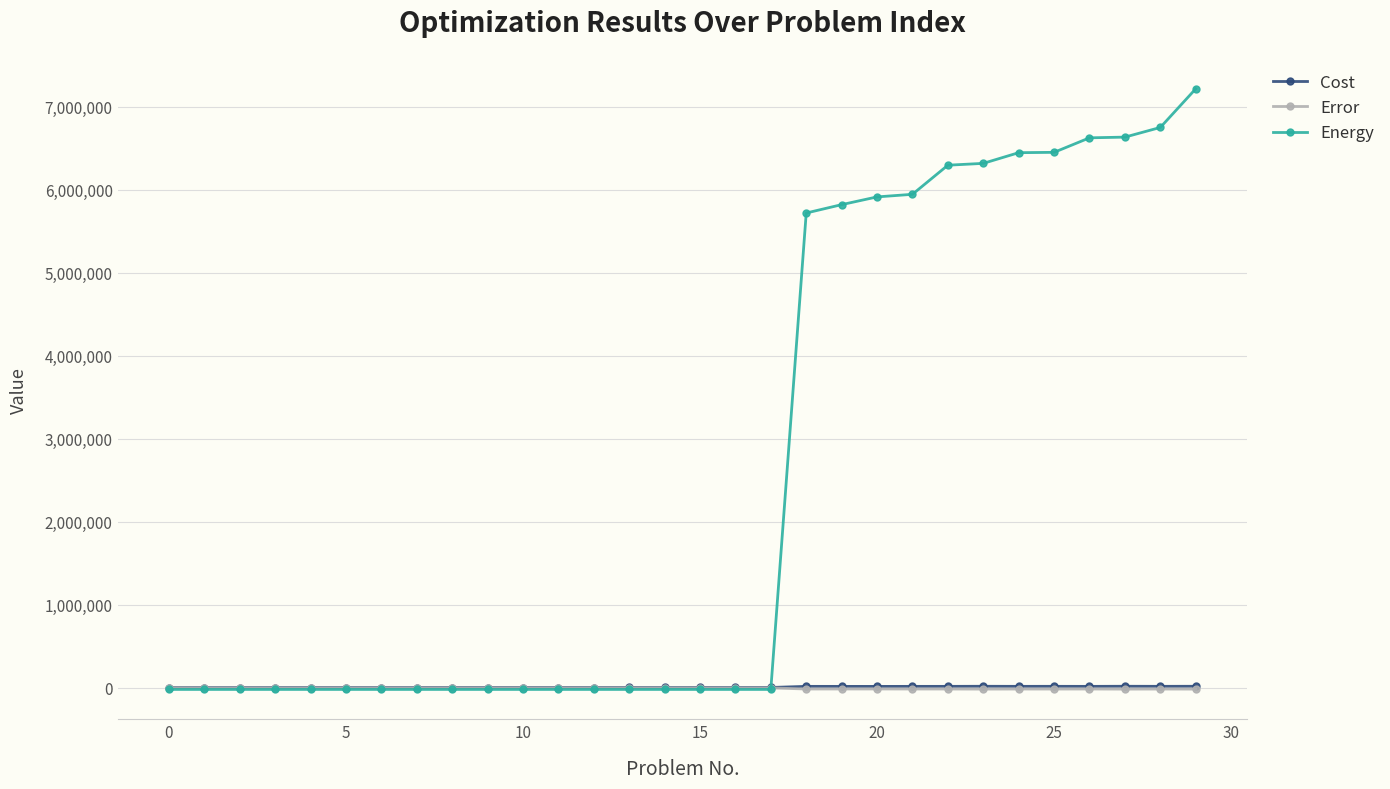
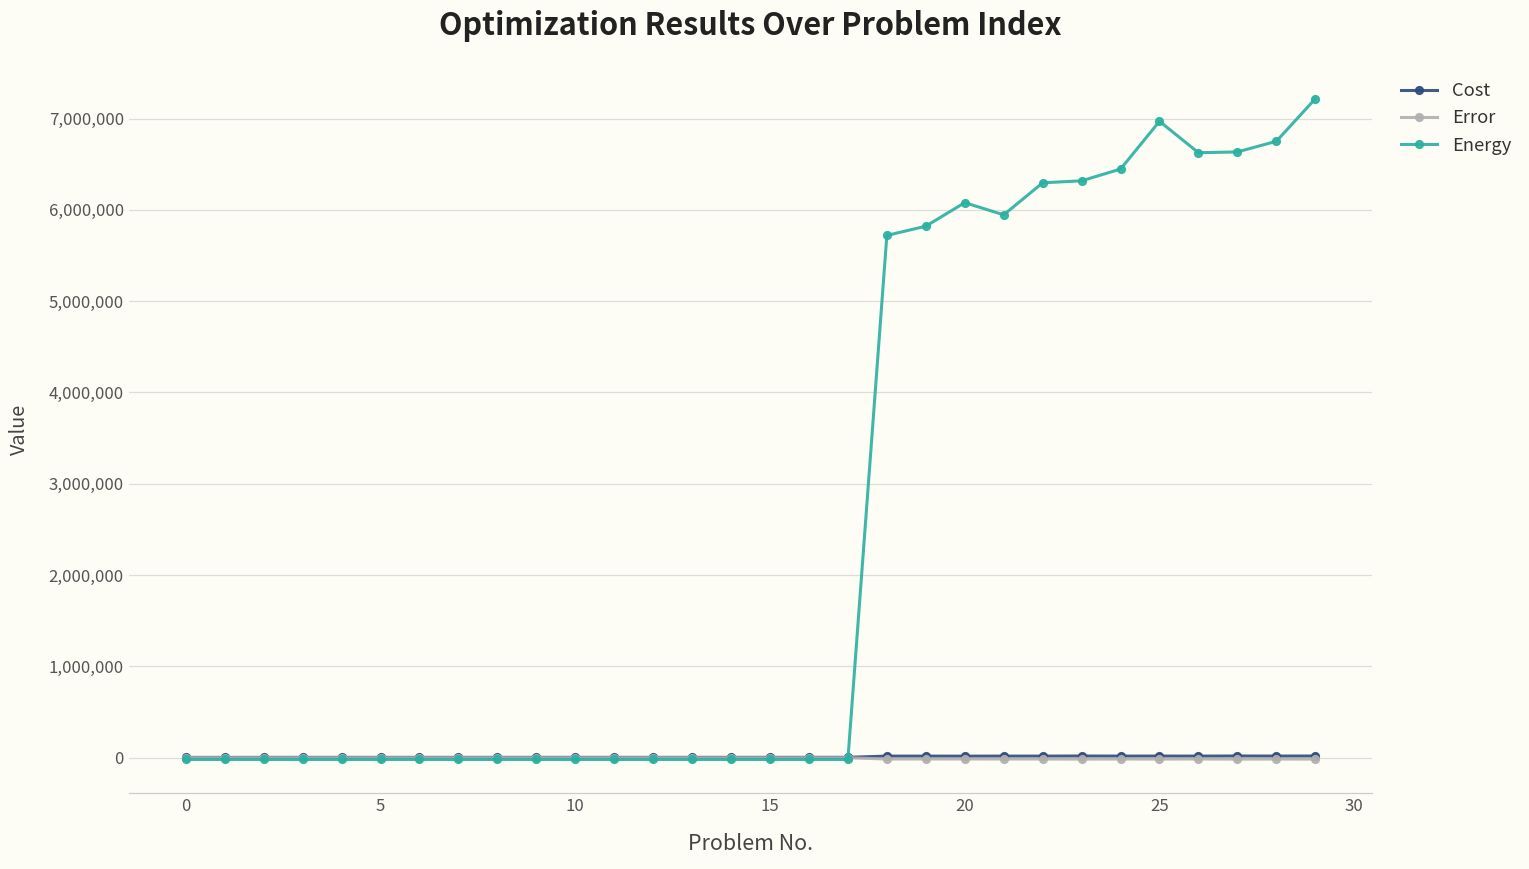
Energy, 20: 5,900,000 -> 6,100,000
Energy, 25: 6,500,000 -> 7,000,000
